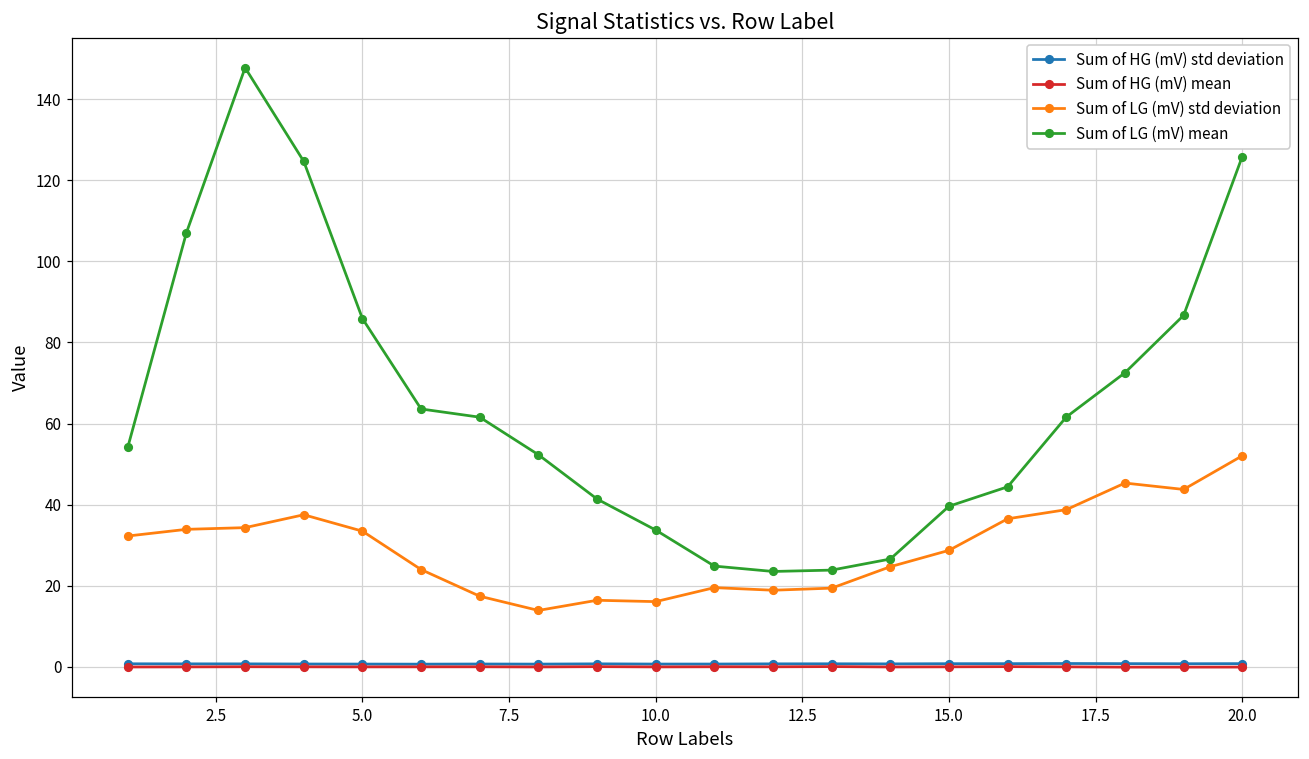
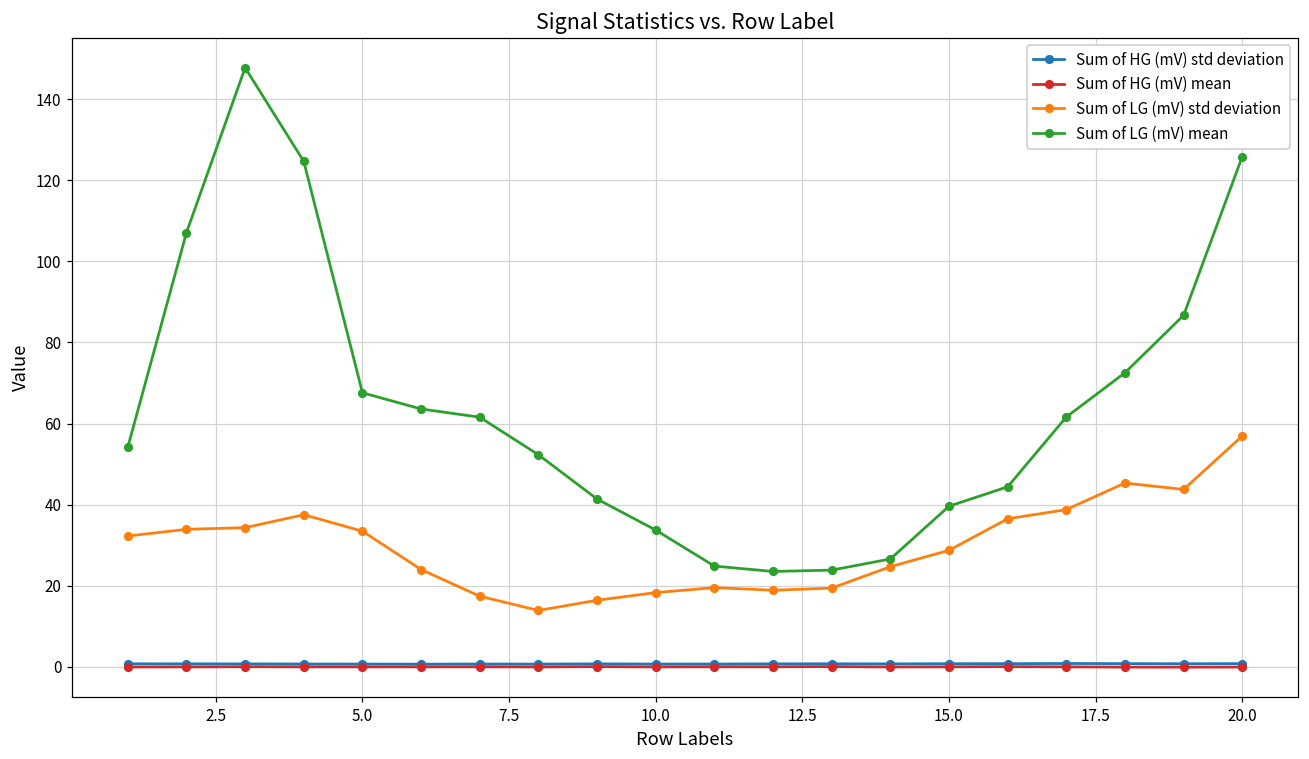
Sum of LG (mV) mean, 5.0: 86 -> 68
Sum of LG (mV) std deviation, 10.0: 16 -> 18
Sum of LG (mV) std deviation, 20.0: 52 -> 57
